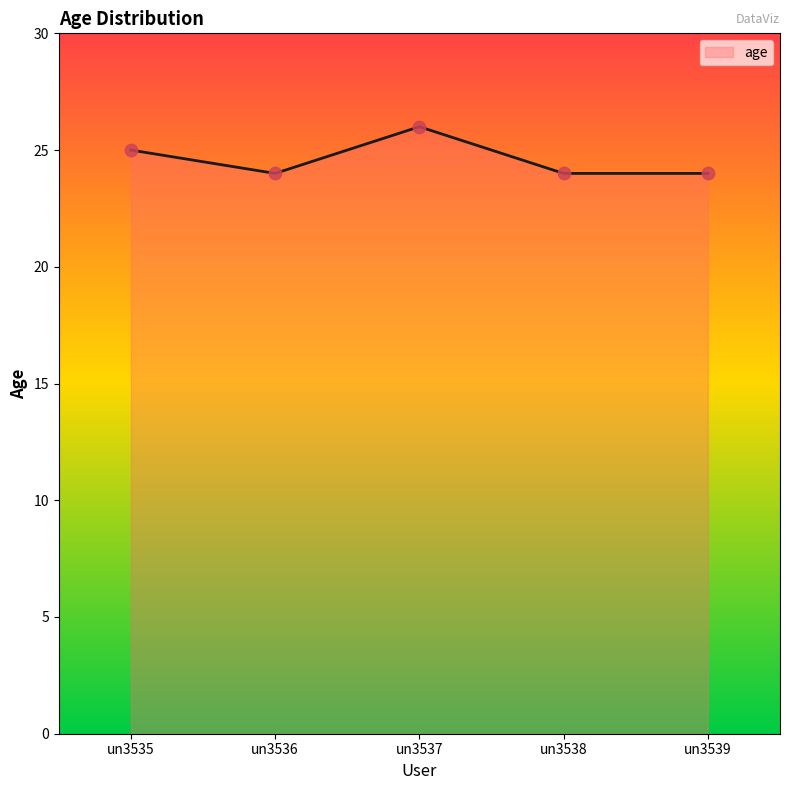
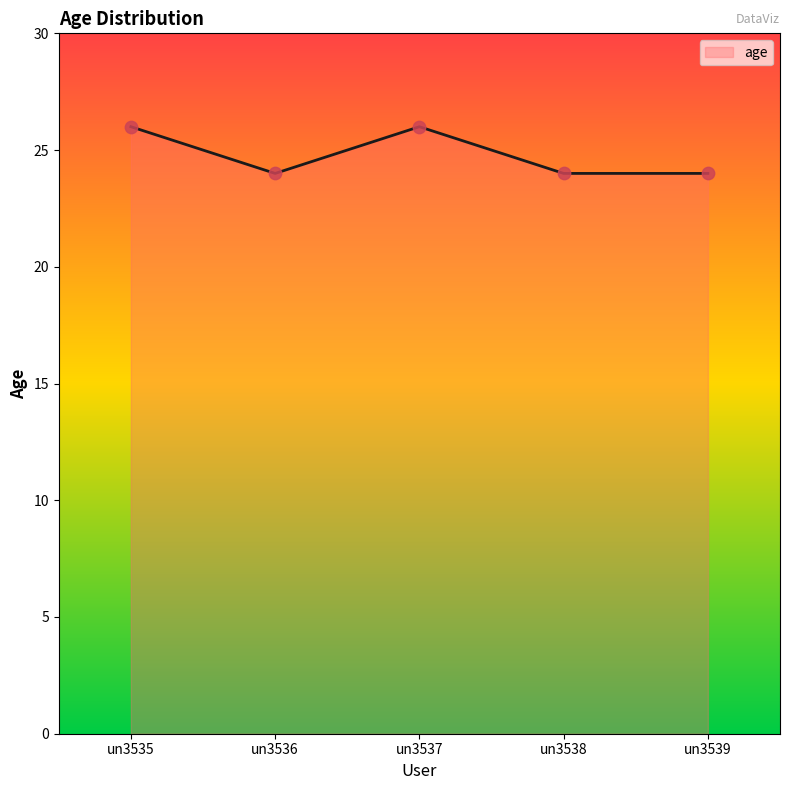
un3535: 25 -> 26
